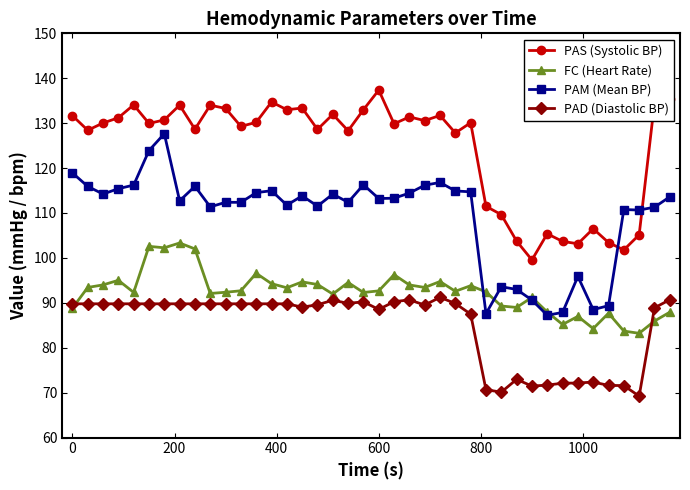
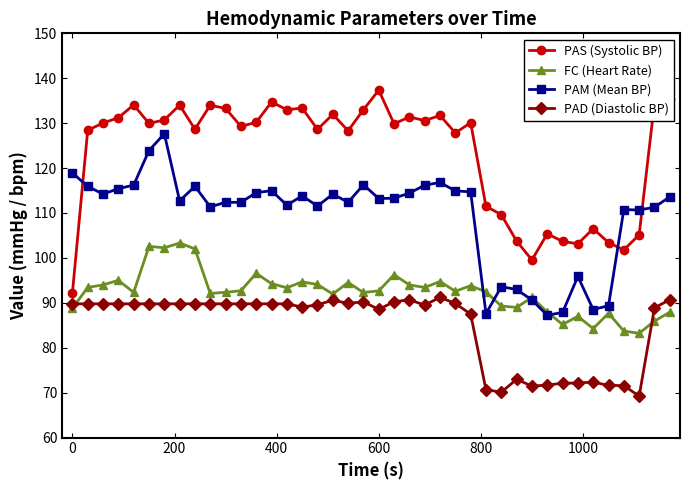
PAS (Systolic BP), 0: 132 -> 92
